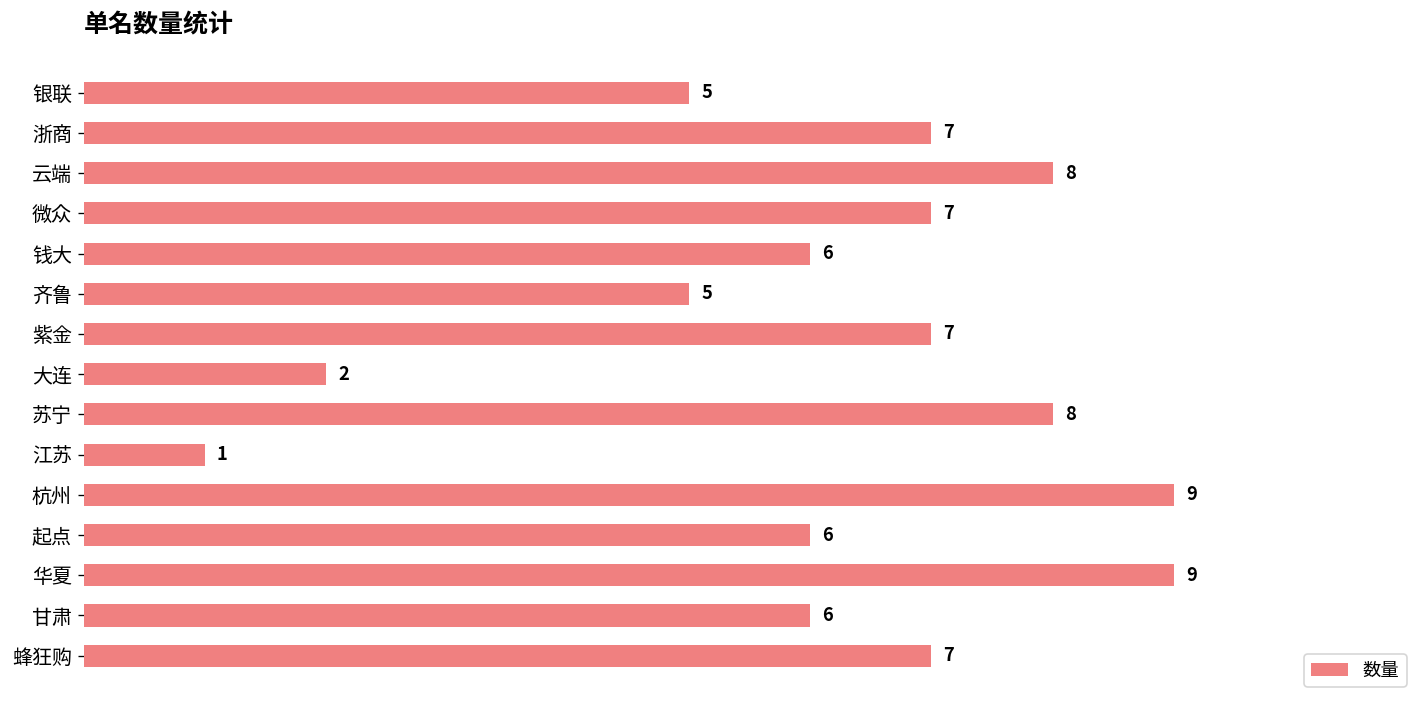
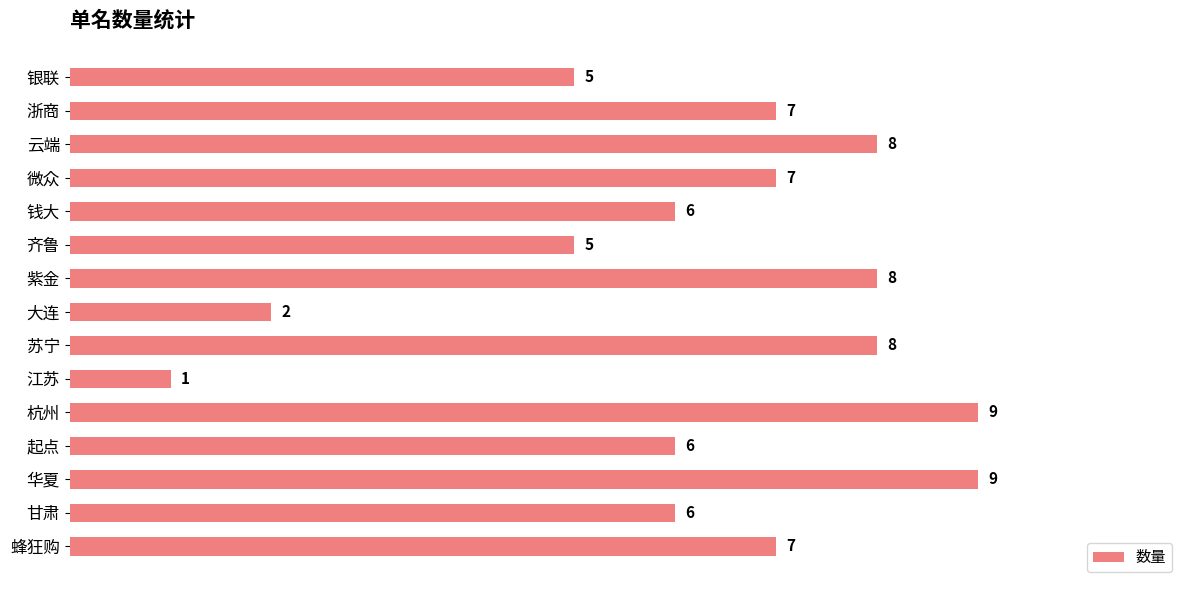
紫金: 7 -> 8
